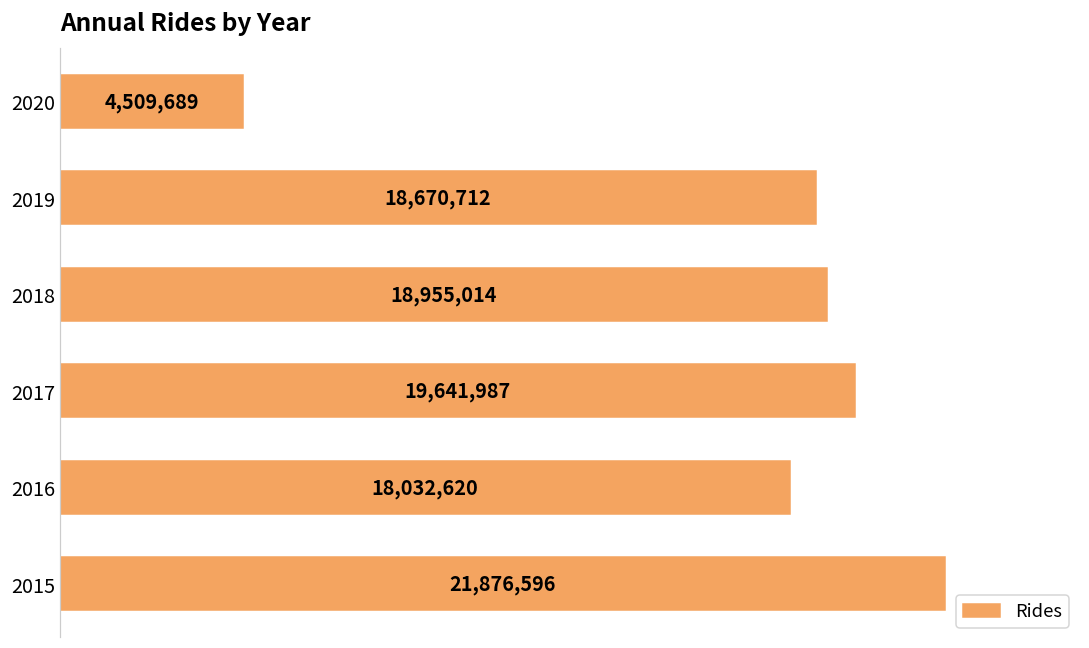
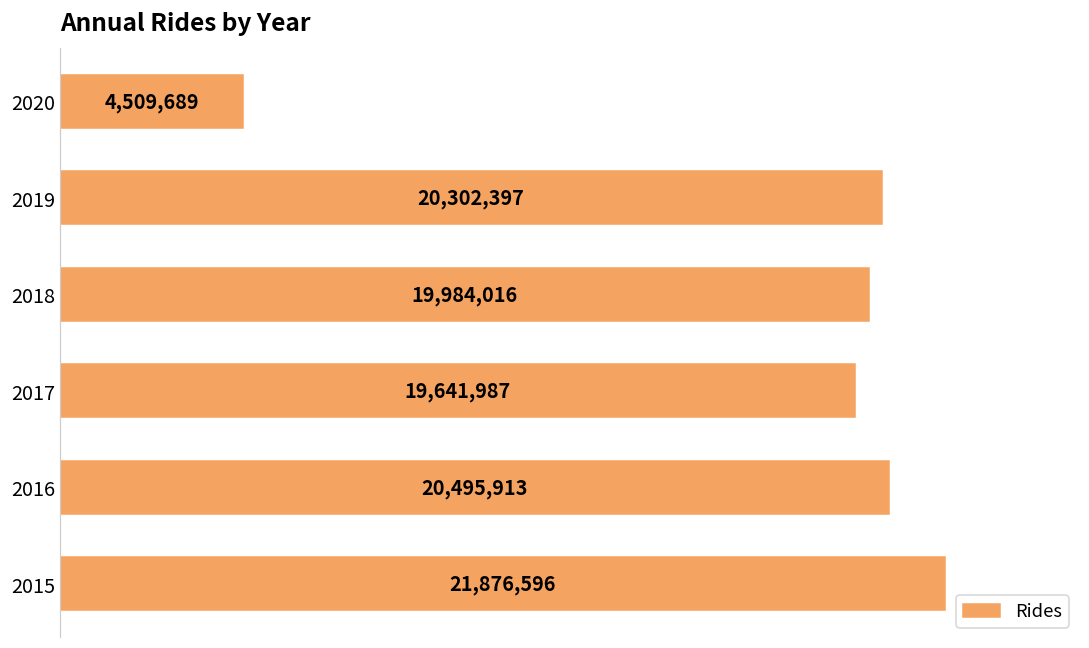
2019: 18,670,712 -> 20,302,397
2018: 18,955,014 -> 19,984,016
2016: 18,032,620 -> 20,495,913
